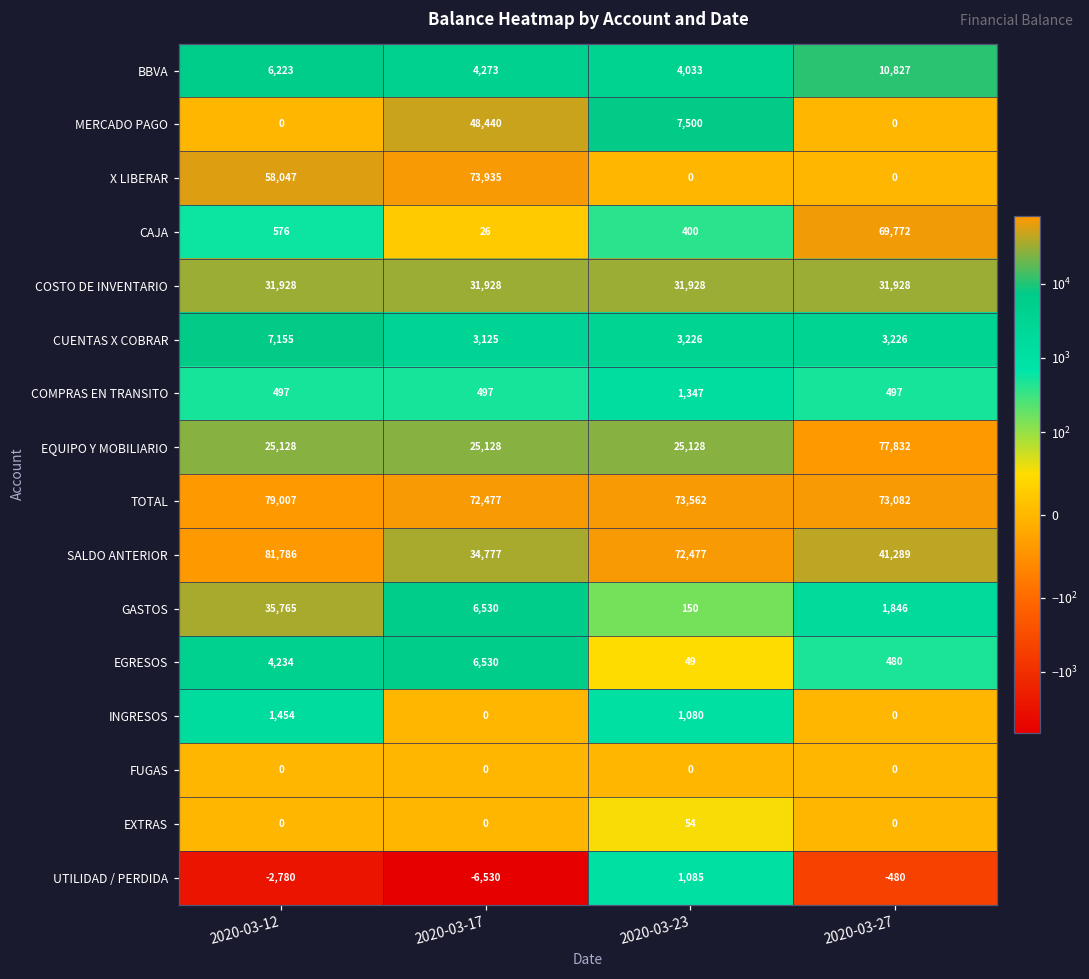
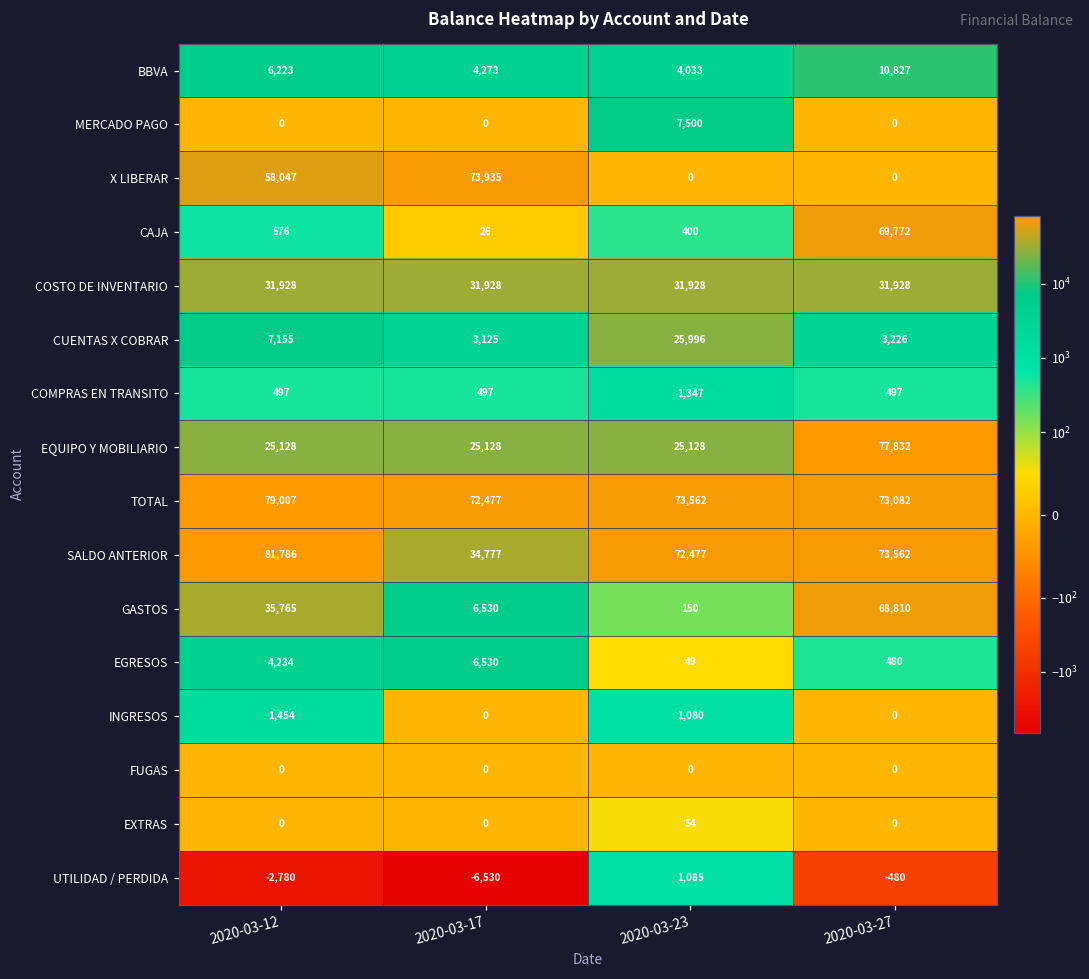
MERCADO PAGO, 2020-03-17: 48,440 -> 0
CUENTAS X COBRAR, 2020-03-23: 3,226 -> 25,996
SALDO ANTERIOR, 2020-03-27: 41,289 -> 73,562
GASTOS, 2020-03-27: 1,846 -> 68,810
